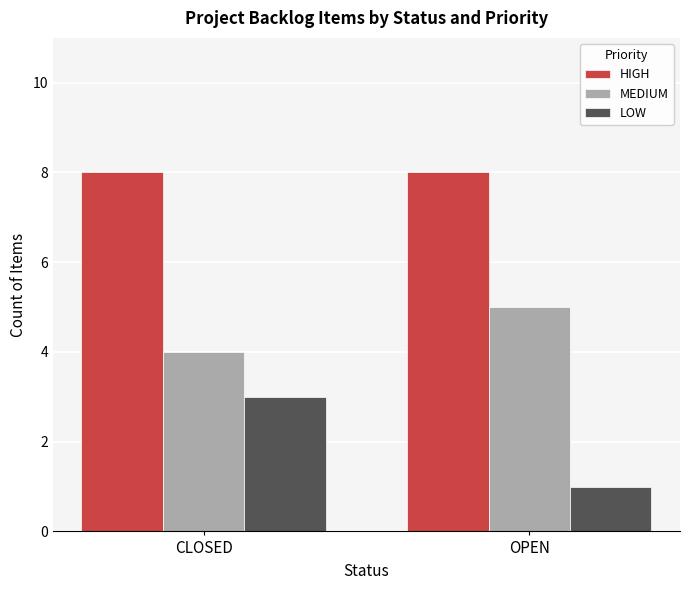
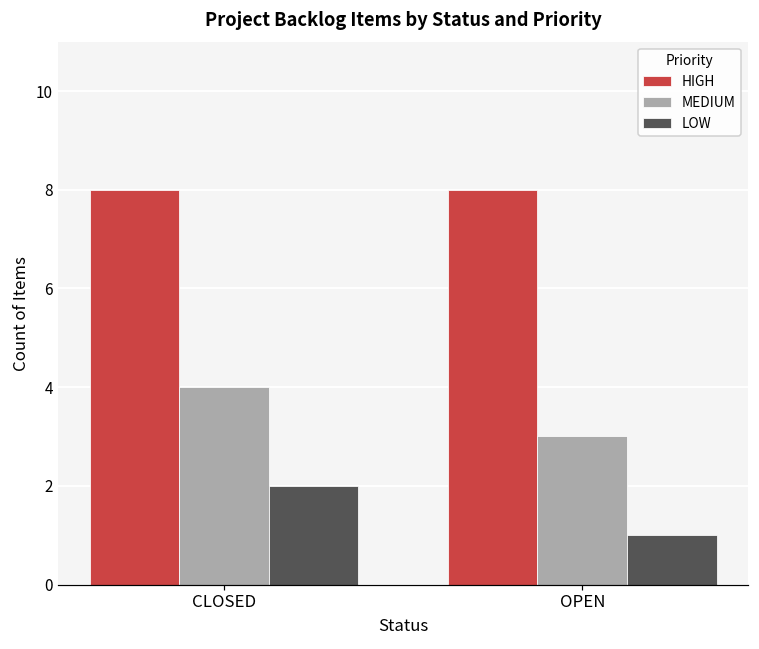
LOW, CLOSED: 3 -> 2
MEDIUM, OPEN: 5 -> 3
